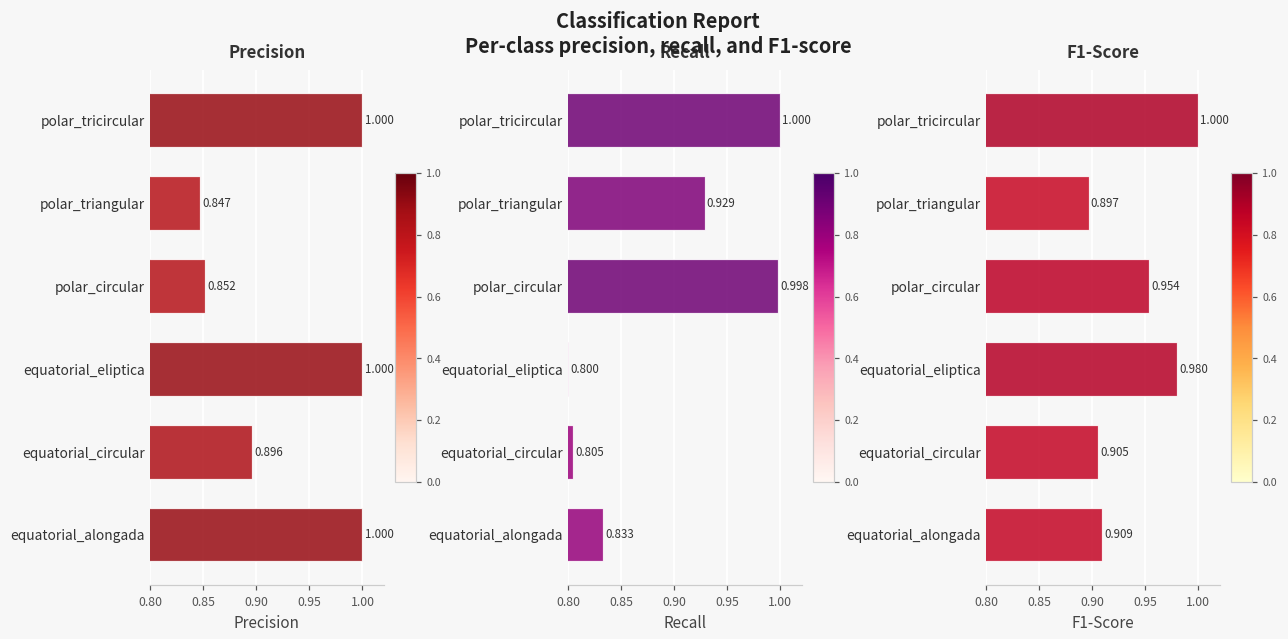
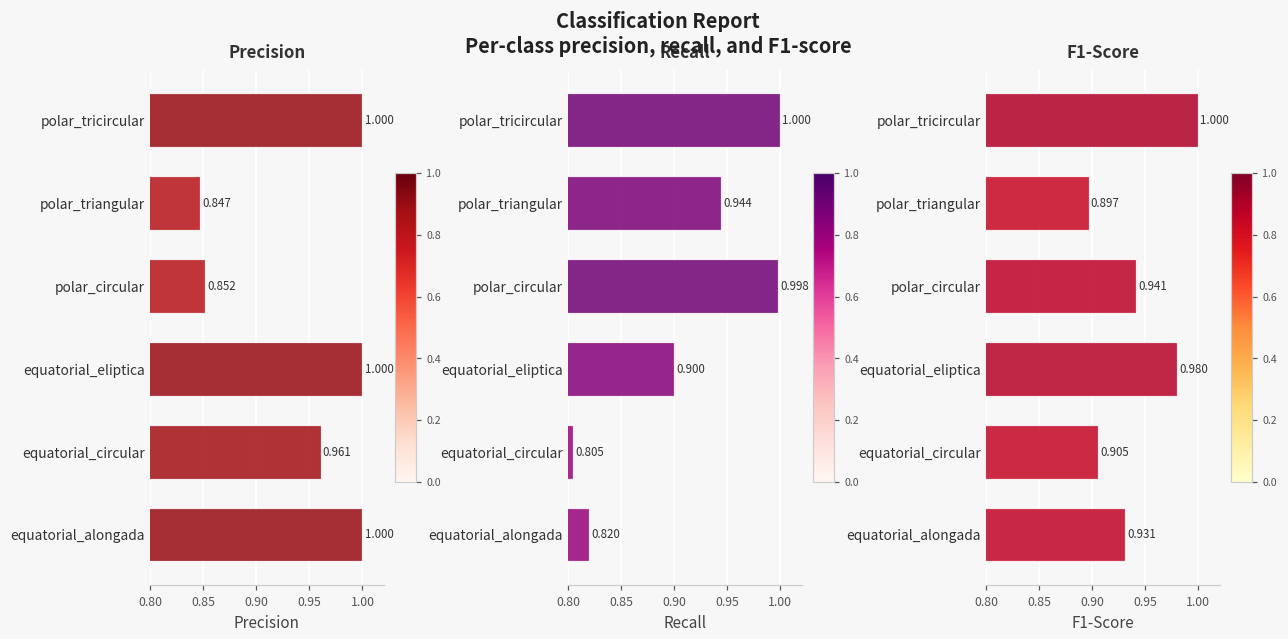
Precision, equatorial_circular: 0.896 -> 0.961
Recall, polar_triangular: 0.929 -> 0.944
Recall, equatorial_eliptica: 0.800 -> 0.900
Recall, equatorial_alongada: 0.833 -> 0.820
F1-Score, polar_circular: 0.954 -> 0.941
F1-Score, equatorial_alongada: 0.909 -> 0.931
